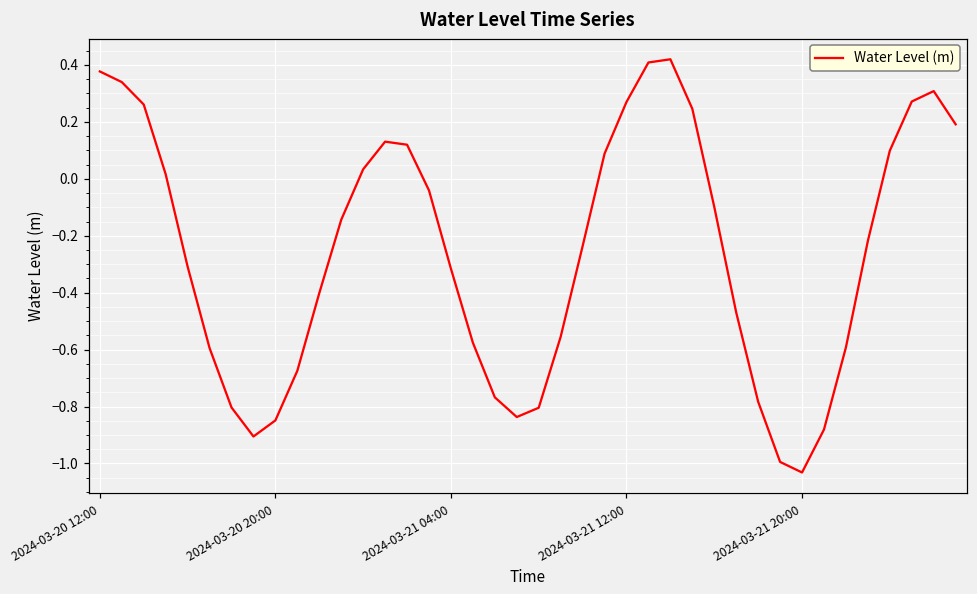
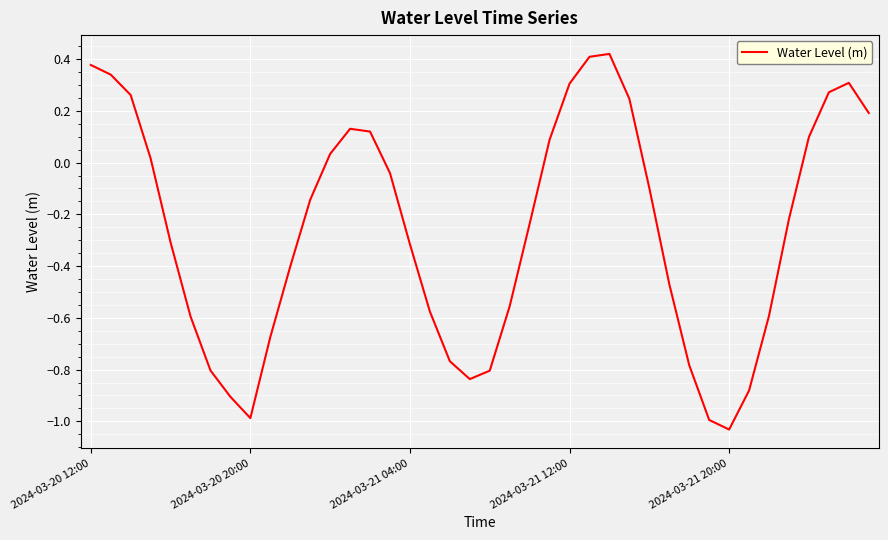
2024-03-20 20:00: -0.85 -> -0.99
2024-03-21 12:00: 0.27 -> 0.30
